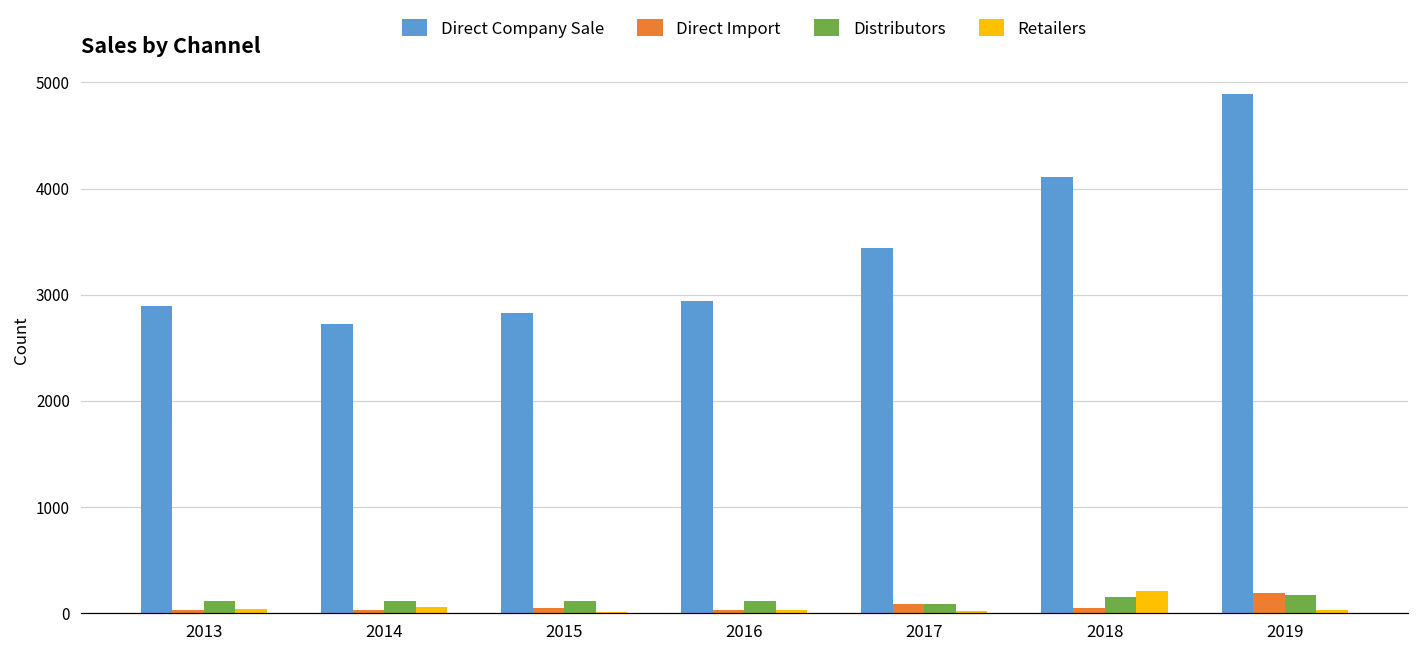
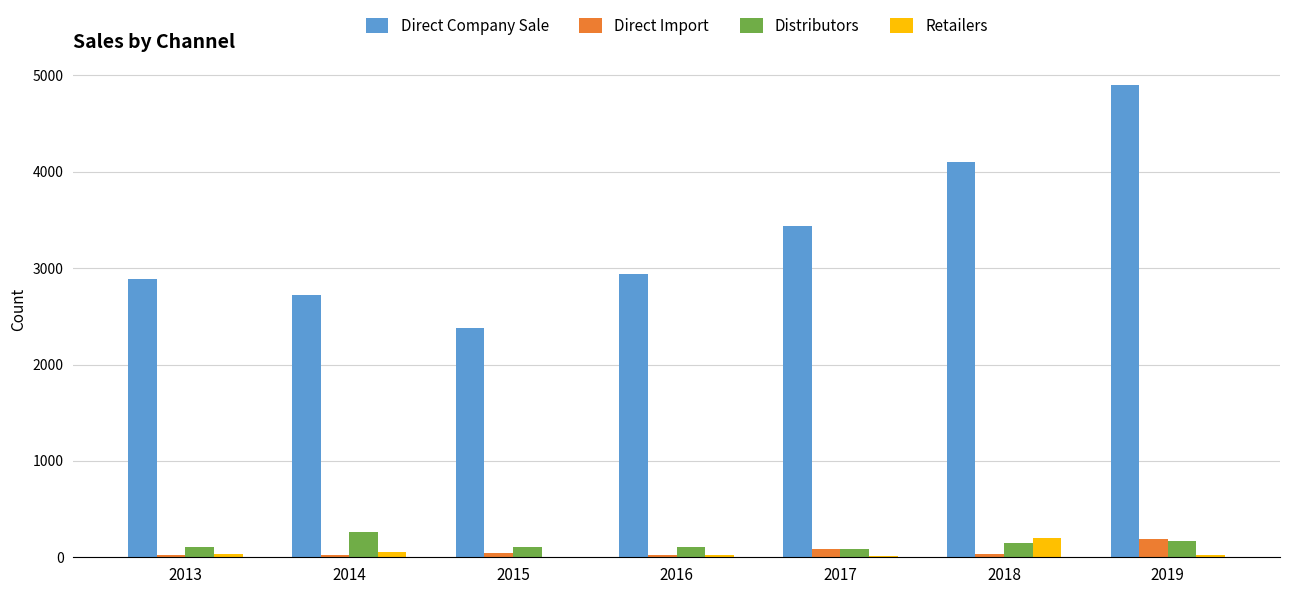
Distributors, 2014: 100 -> 300
Direct Company Sale, 2015: 2800 -> 2400
